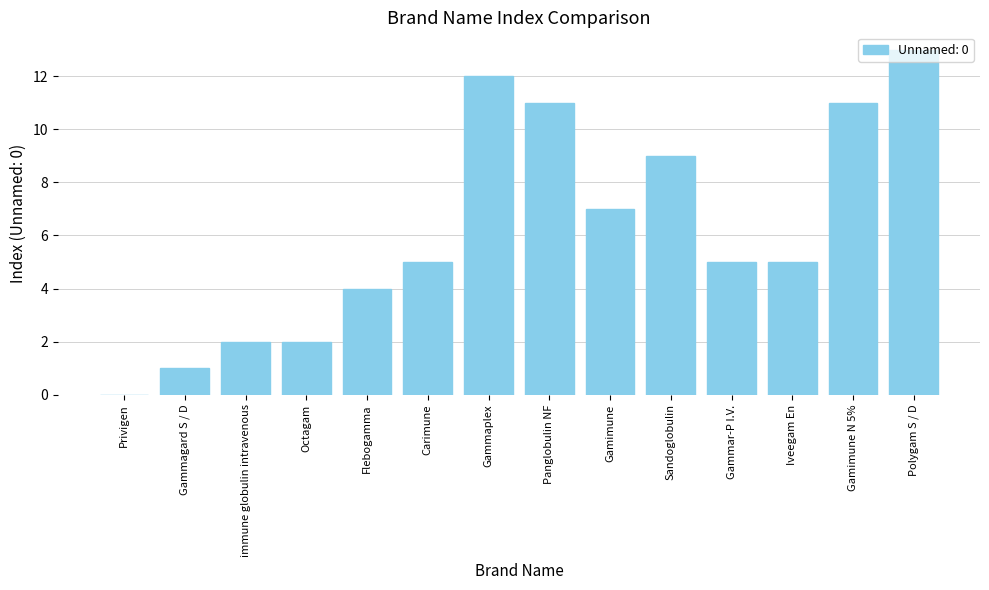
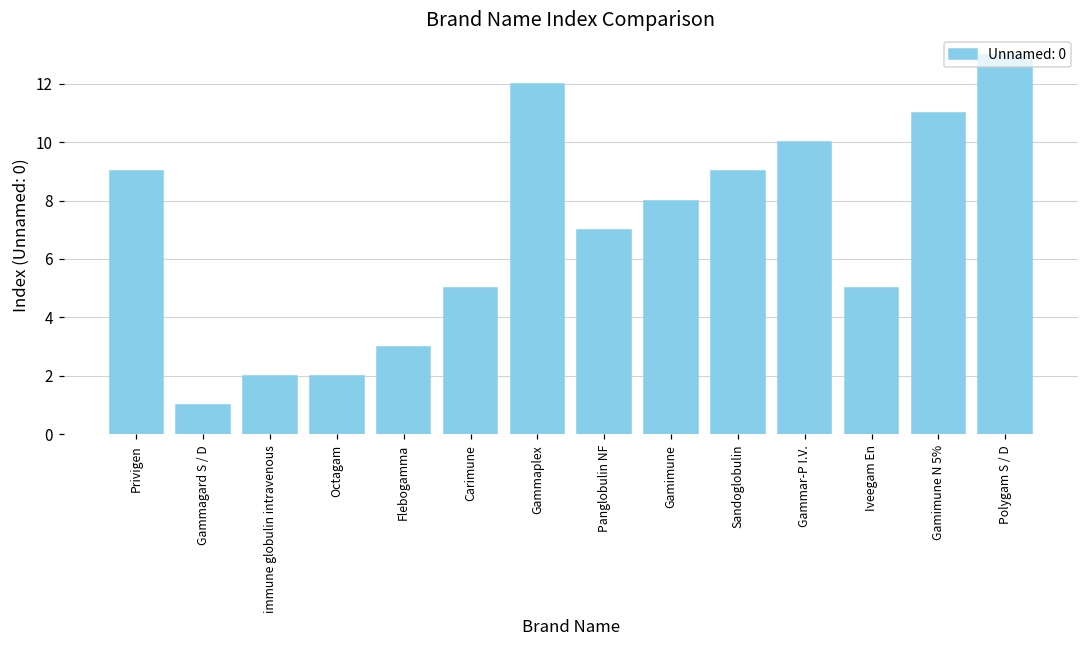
Privigen: 0 -> 9
Flebogamma: 4 -> 3
Panglobulin NF: 11 -> 7
Gamimune: 7 -> 8
Gammar-P I.V.: 5 -> 10
